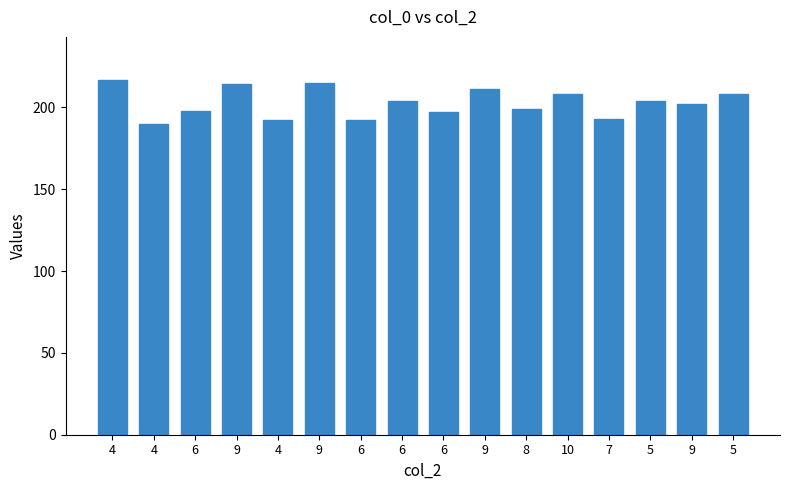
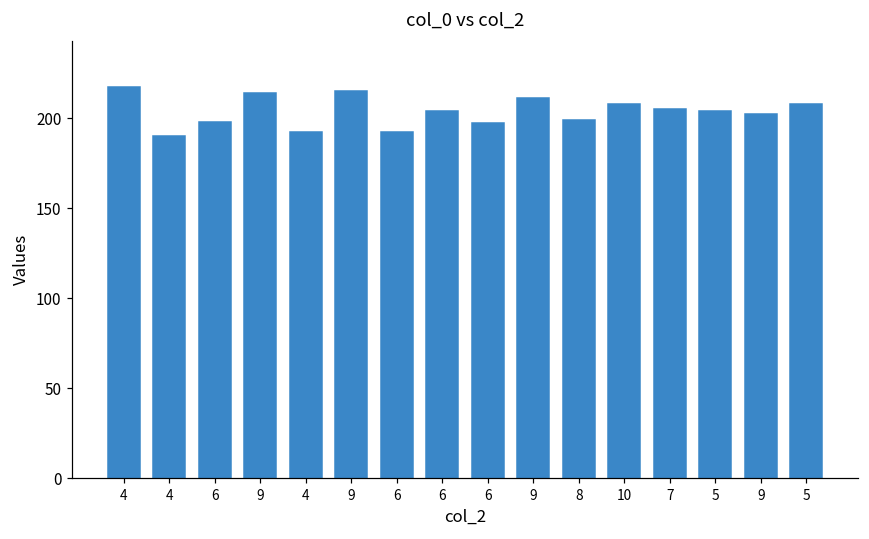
7: 193 -> 205
